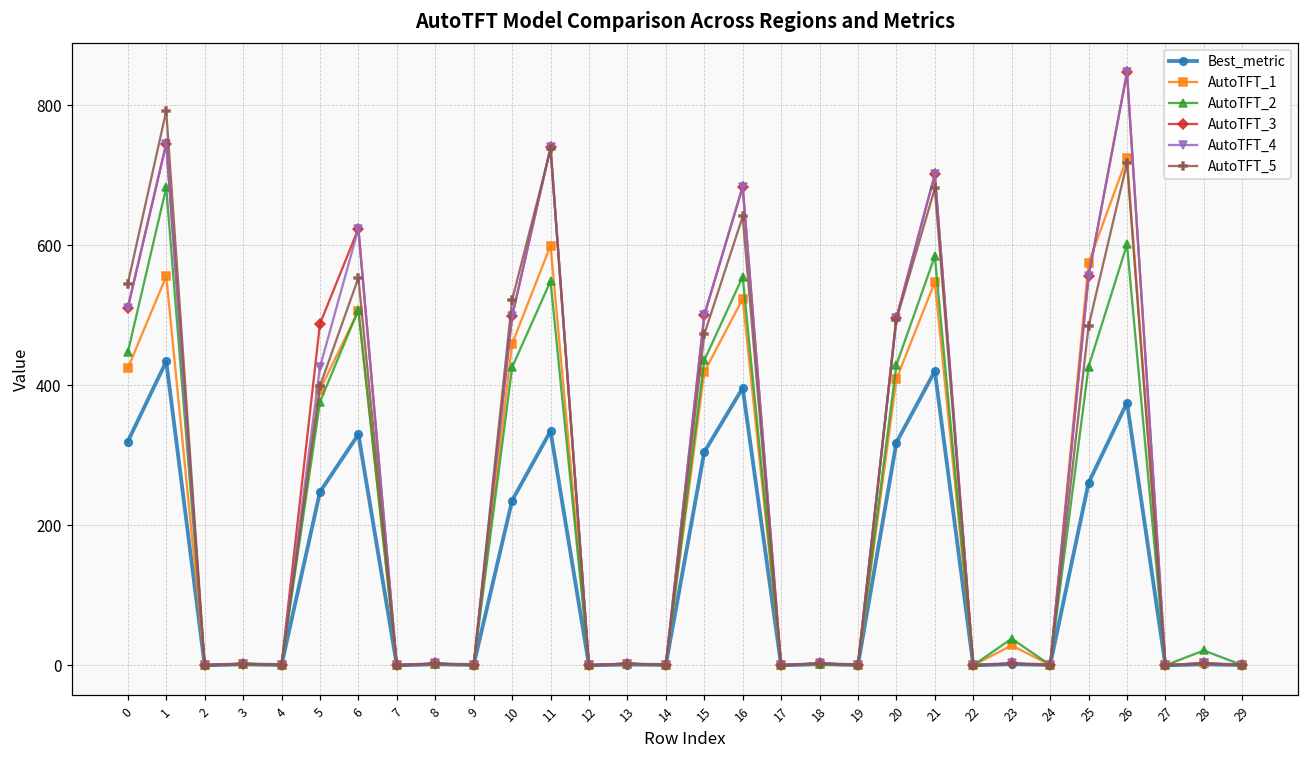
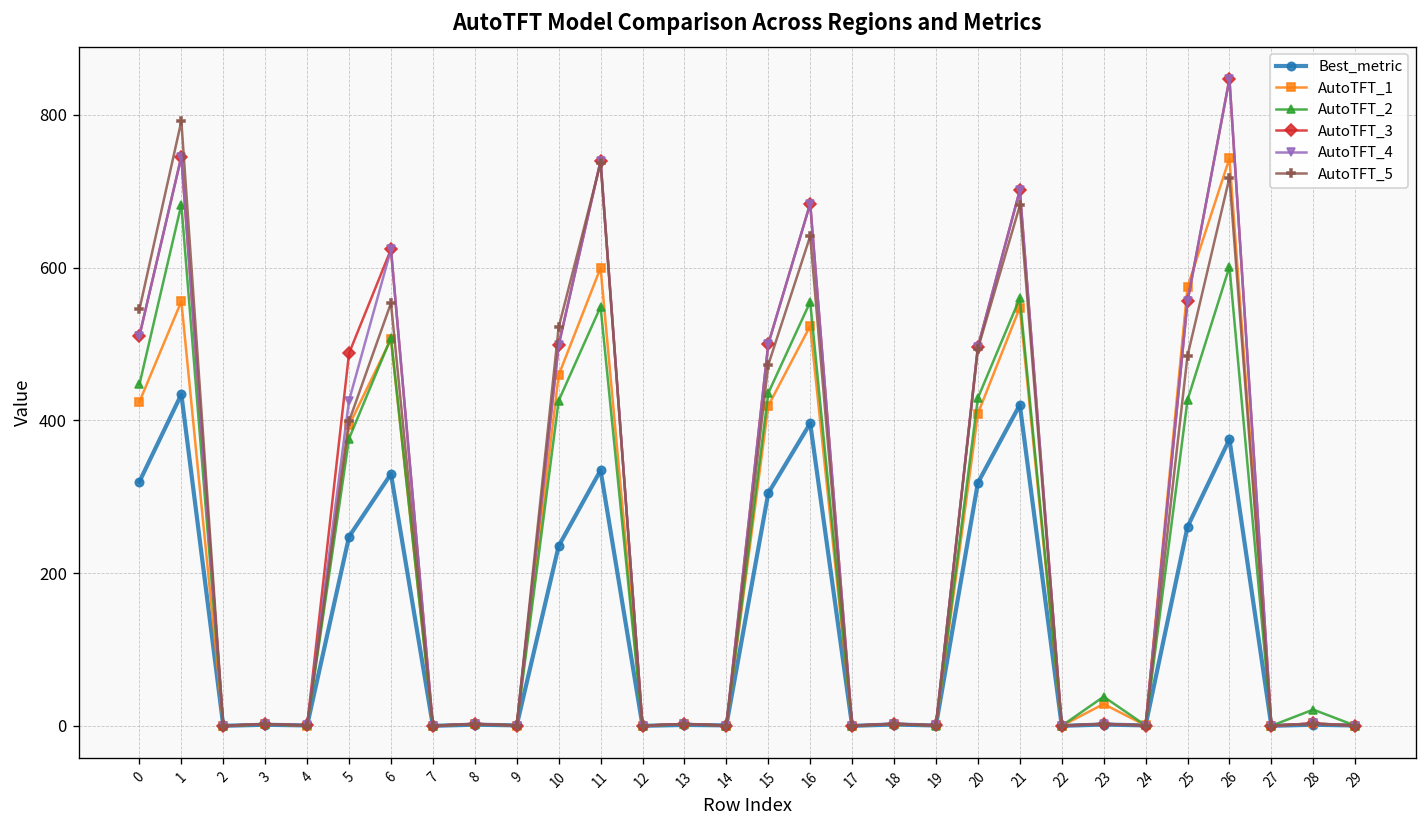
AutoTFT_2, 21: 580 -> 560
AutoTFT_1, 26: 730 -> 740
